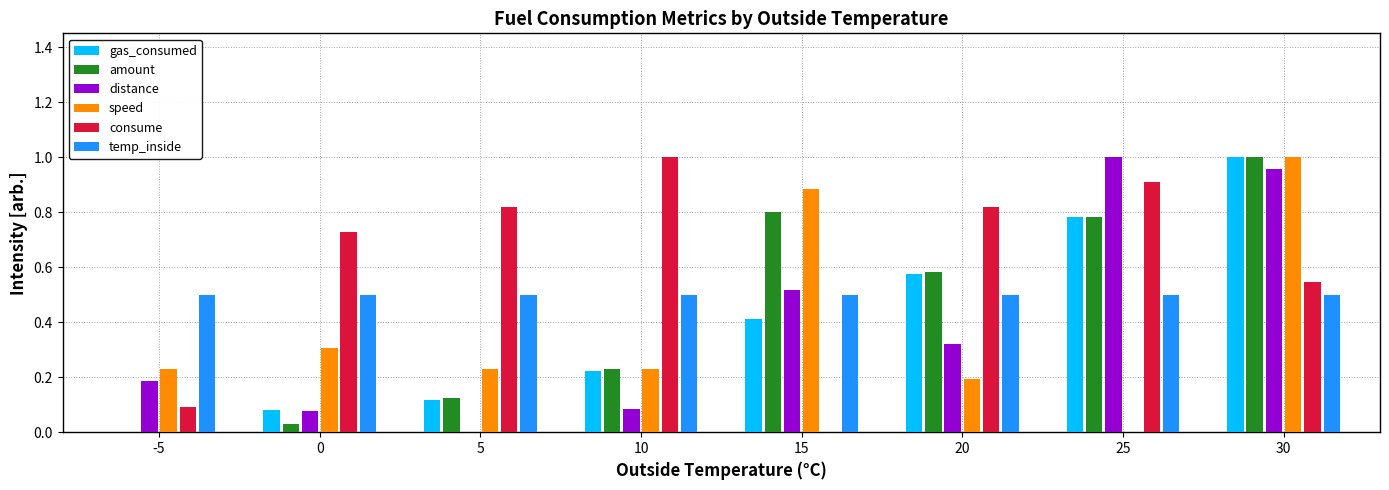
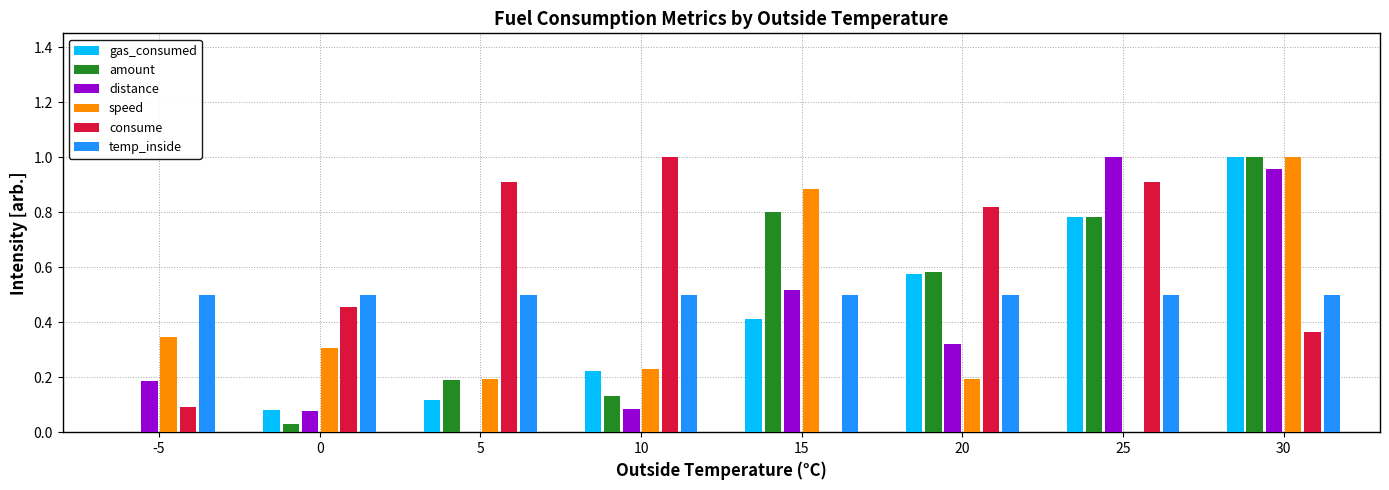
speed, -5: 0.23 -> 0.35
consume, 0: 0.73 -> 0.45
amount, 5: 0.12 -> 0.19
speed, 5: 0.23 -> 0.19
consume, 5: 0.82 -> 0.91
amount, 10: 0.23 -> 0.13
consume, 30: 0.55 -> 0.36
